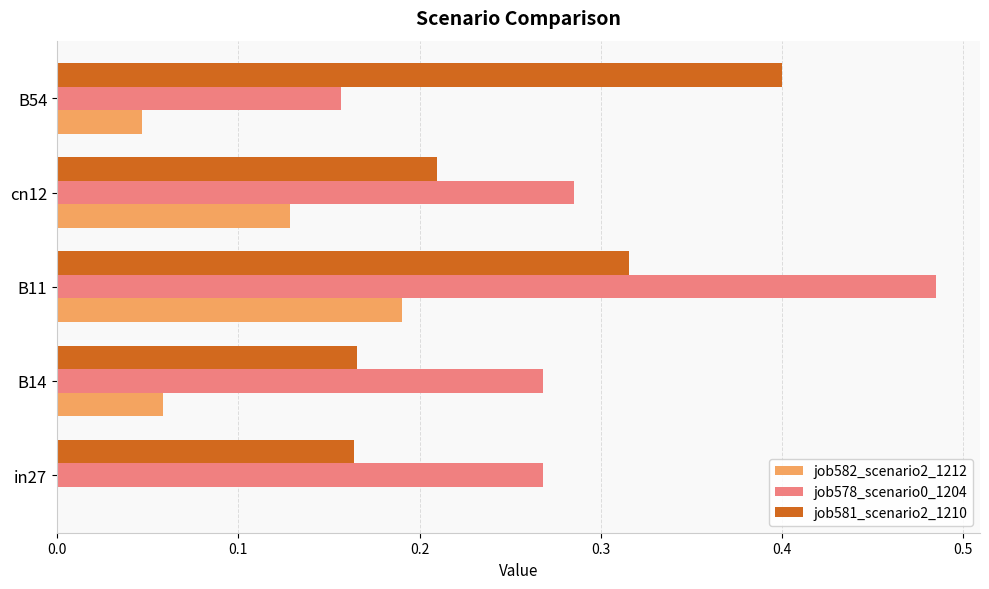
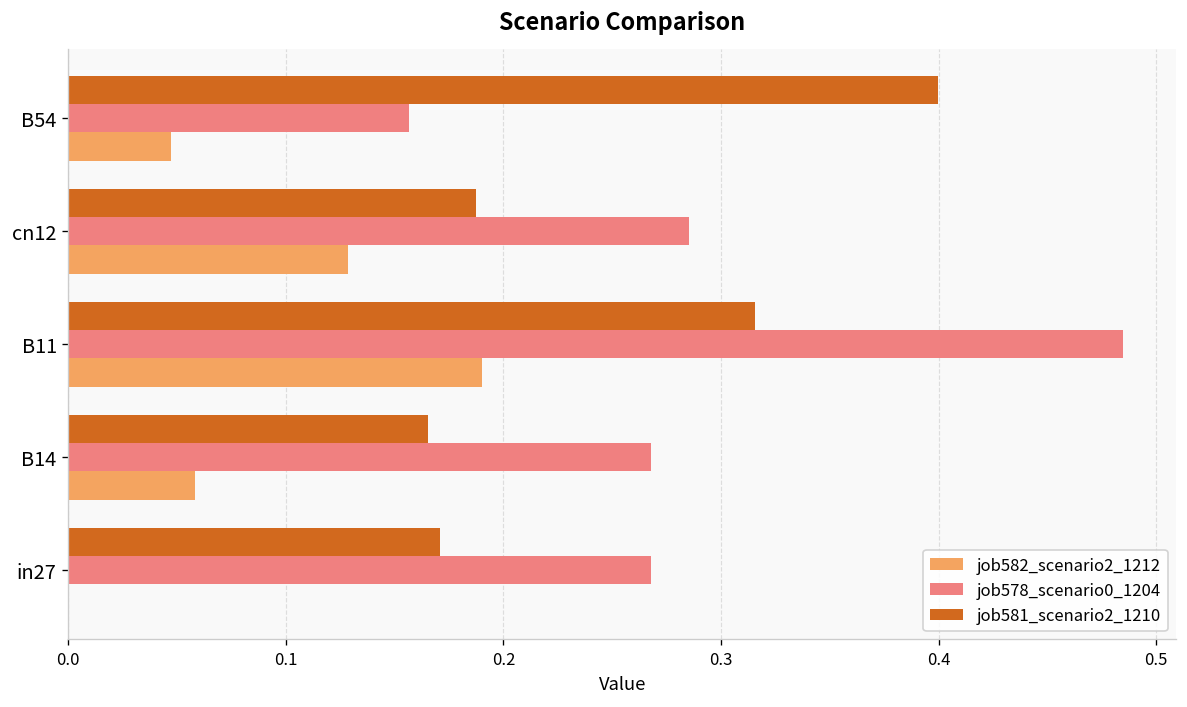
job581_scenario2_1210, cn12: 0.210 -> 0.187
job581_scenario2_1210, in27: 0.164 -> 0.171
